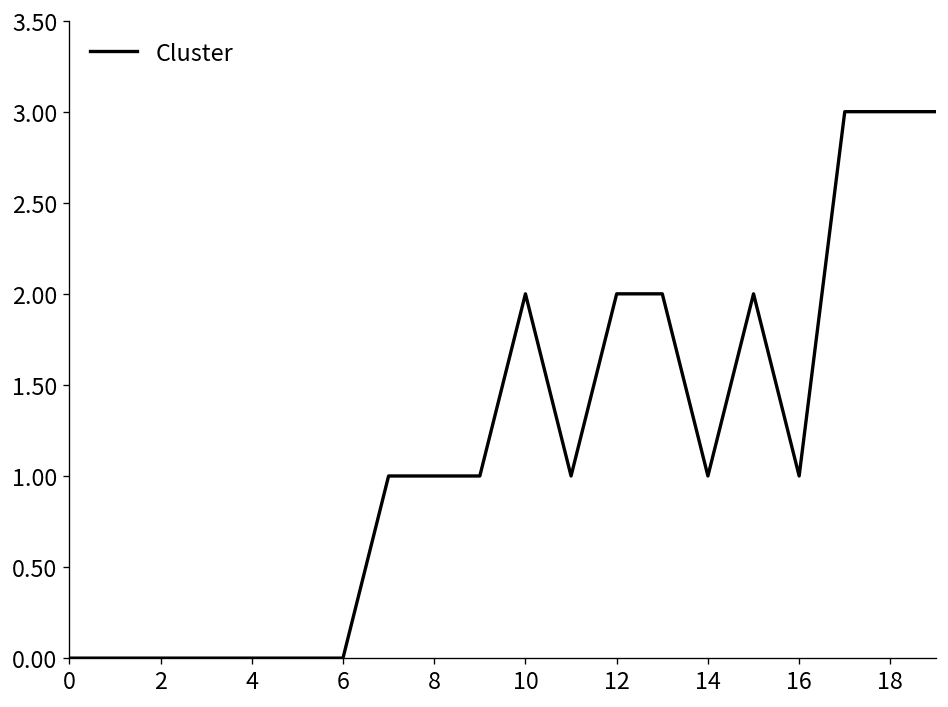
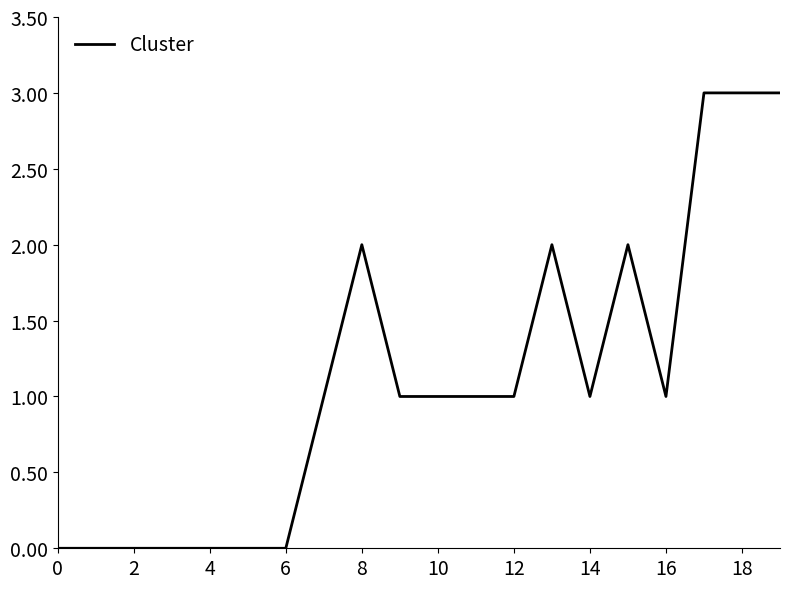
8: 1 -> 2
10: 2 -> 1
12: 2 -> 1
